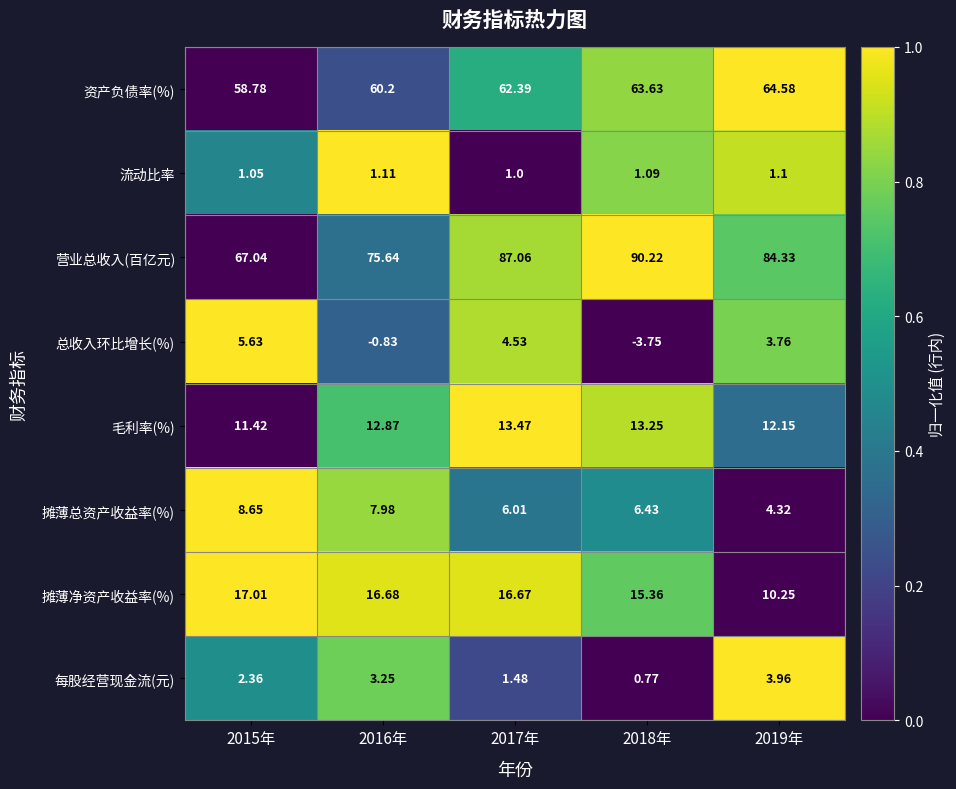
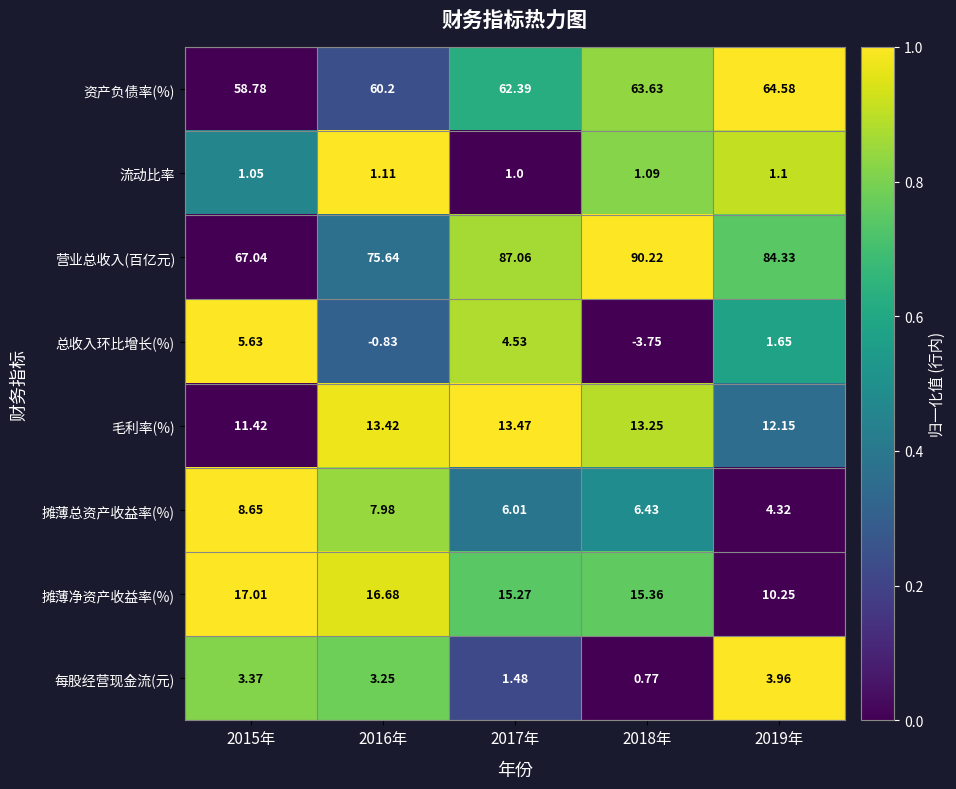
总收入环比增长(%), 2019年: 3.76 -> 1.65
毛利率(%), 2016年: 12.87 -> 13.42
摊薄净资产收益率(%), 2017年: 16.67 -> 15.27
每股经营现金流(元), 2015年: 2.36 -> 3.37
